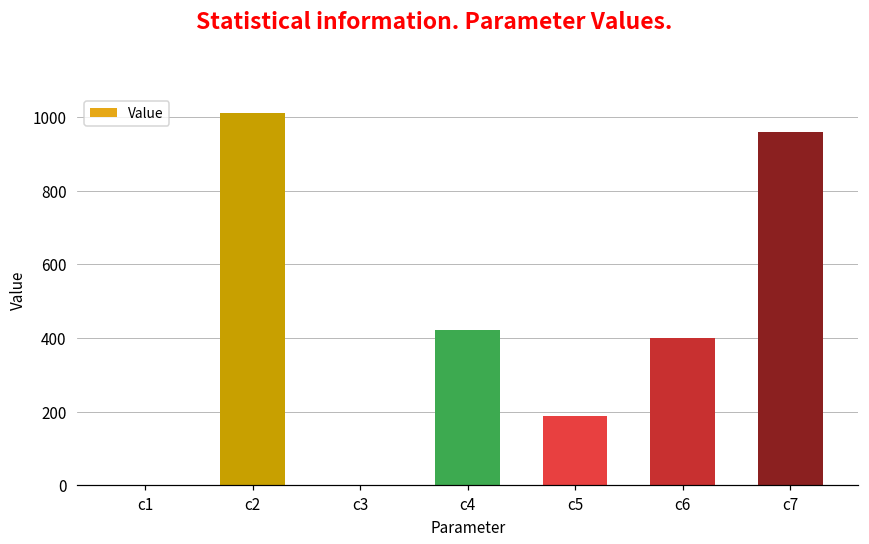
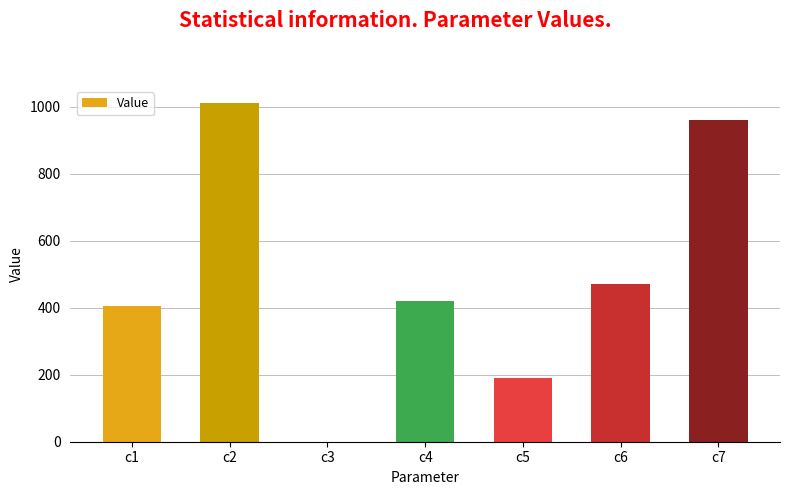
c1: 0 -> 410
c6: 400 -> 470
